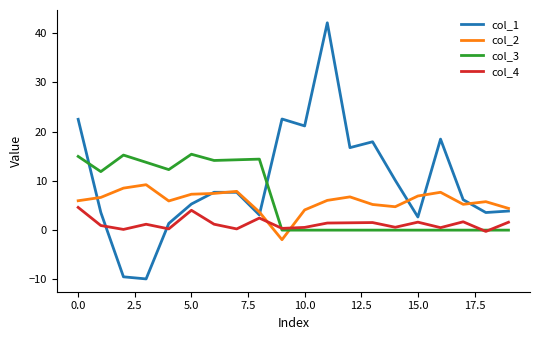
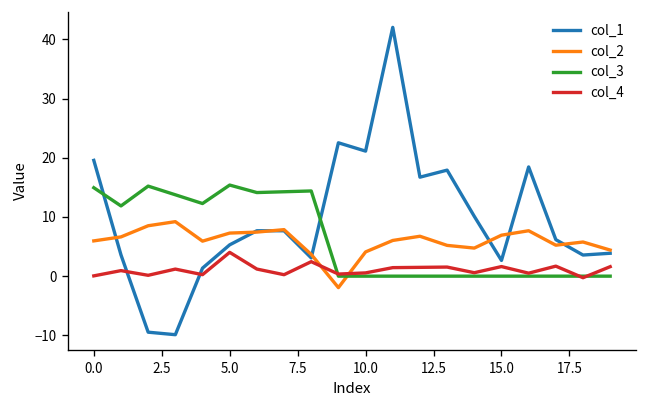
col_1, 0.0: 22 -> 20
col_4, 0.0: 5 -> 0
